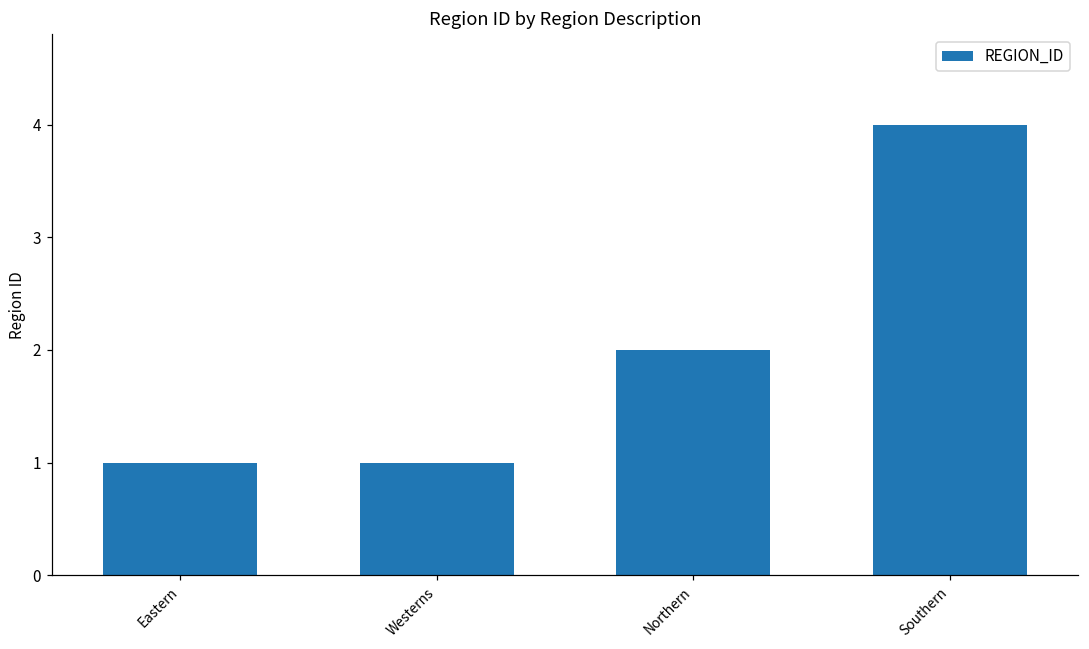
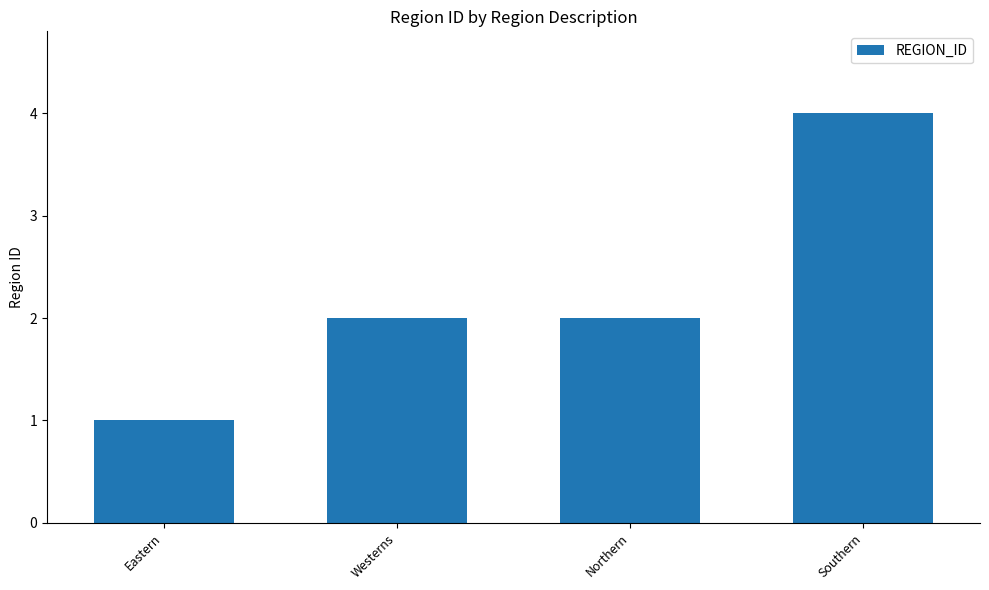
Westerns: 1 -> 2
